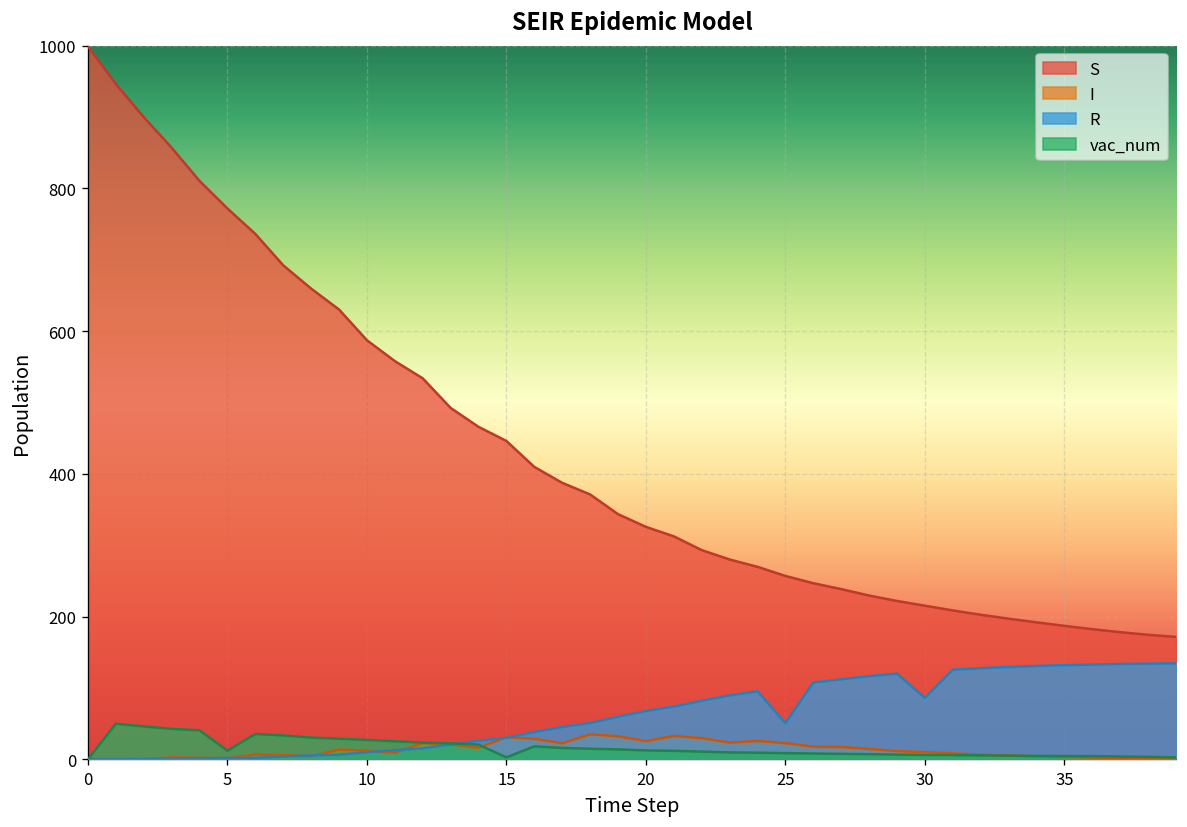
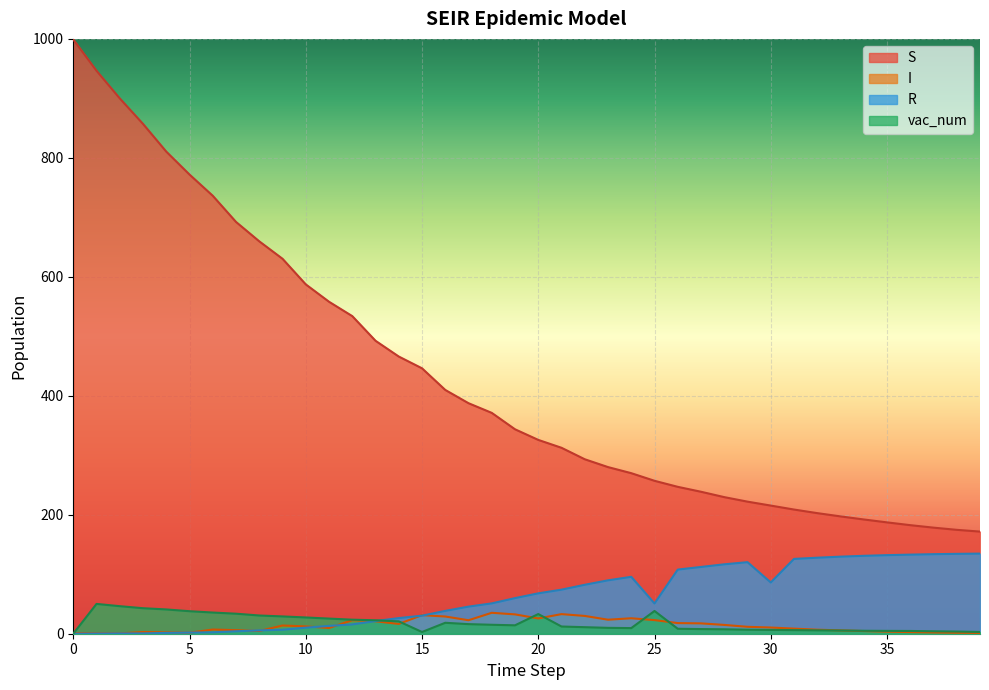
vac_num, 5: 10 -> 40
vac_num, 20: 10 -> 30
vac_num, 25: 10 -> 40
